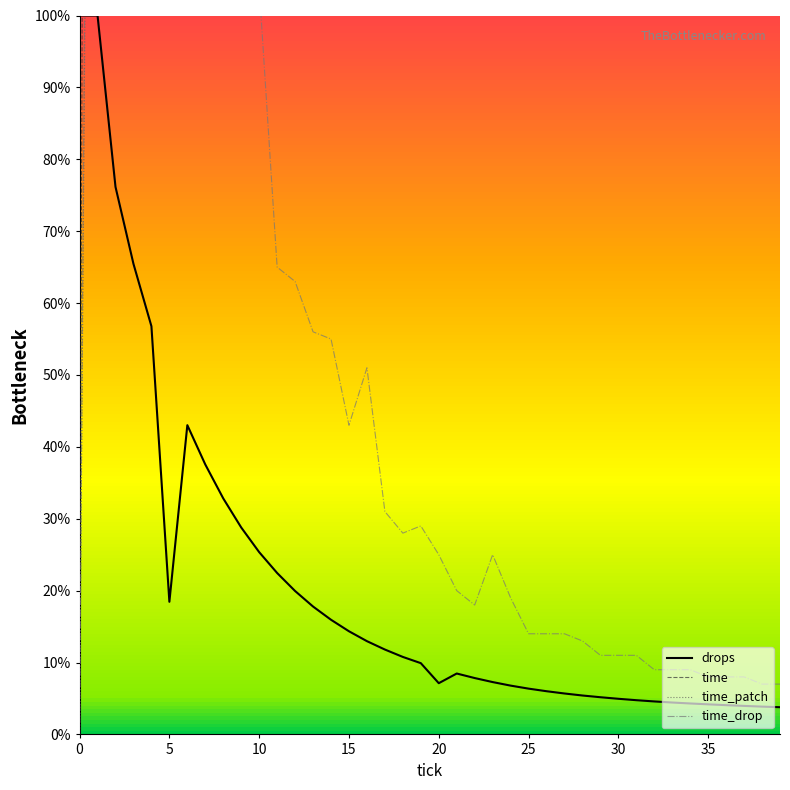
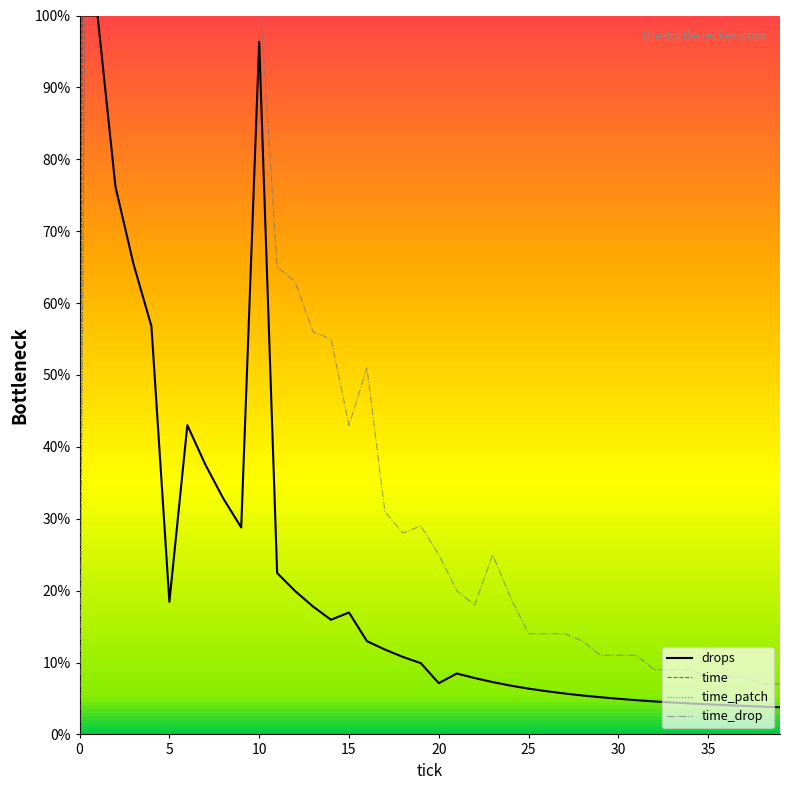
drops, 10: 25% -> 96%
drops, 15: 14% -> 17%
